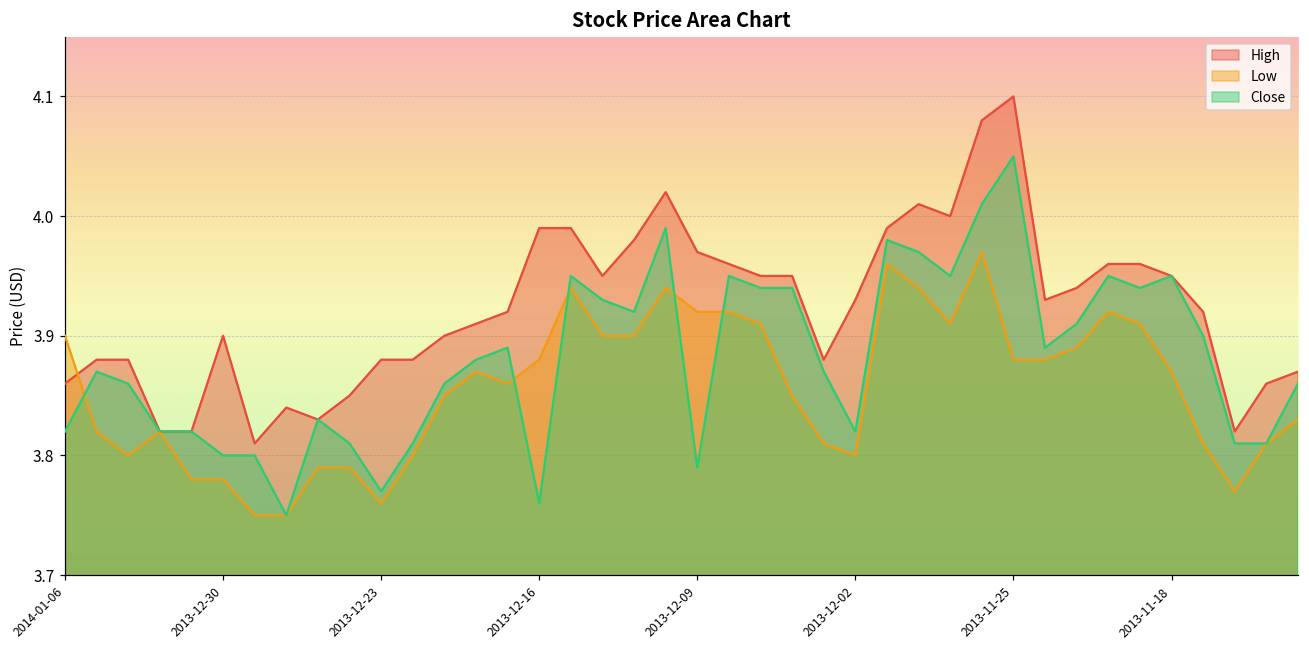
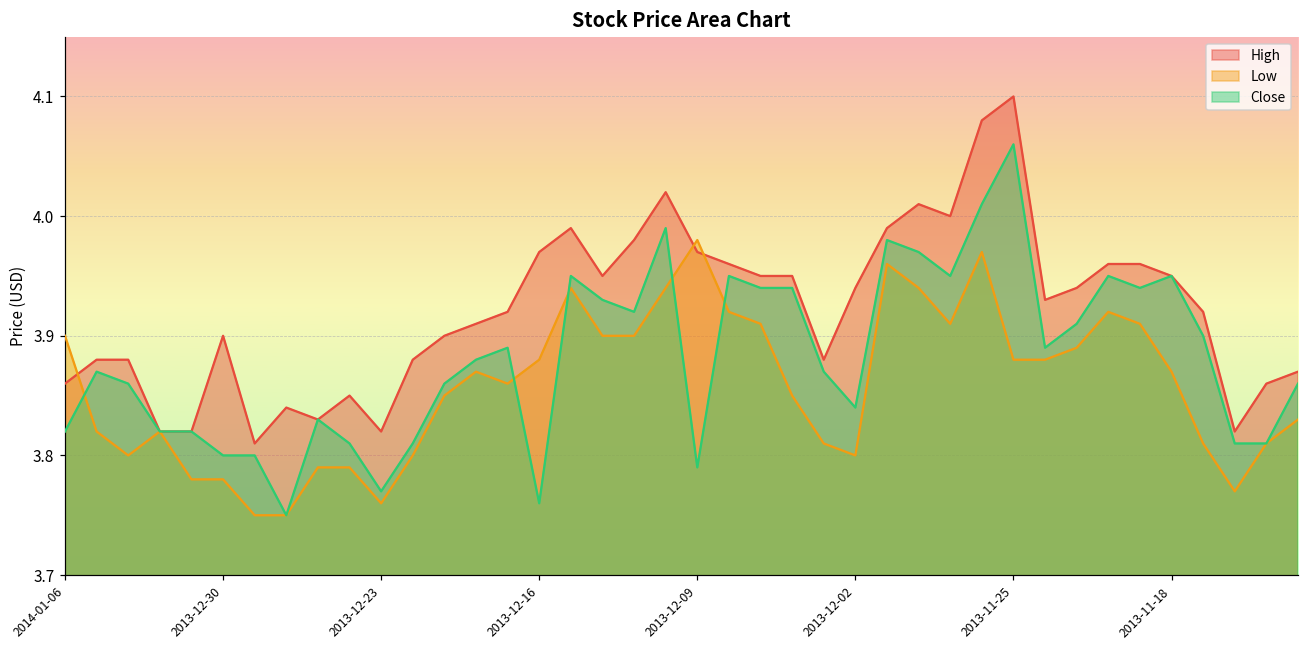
High, 2013-12-23: 3.88 -> 3.82
High, 2013-12-16: 3.99 -> 3.97
Low, 2013-12-09: 3.92 -> 3.98
High, 2013-12-02: 3.93 -> 3.94
Close, 2013-12-02: 3.82 -> 3.84
Close, 2013-11-25: 4.05 -> 4.06
